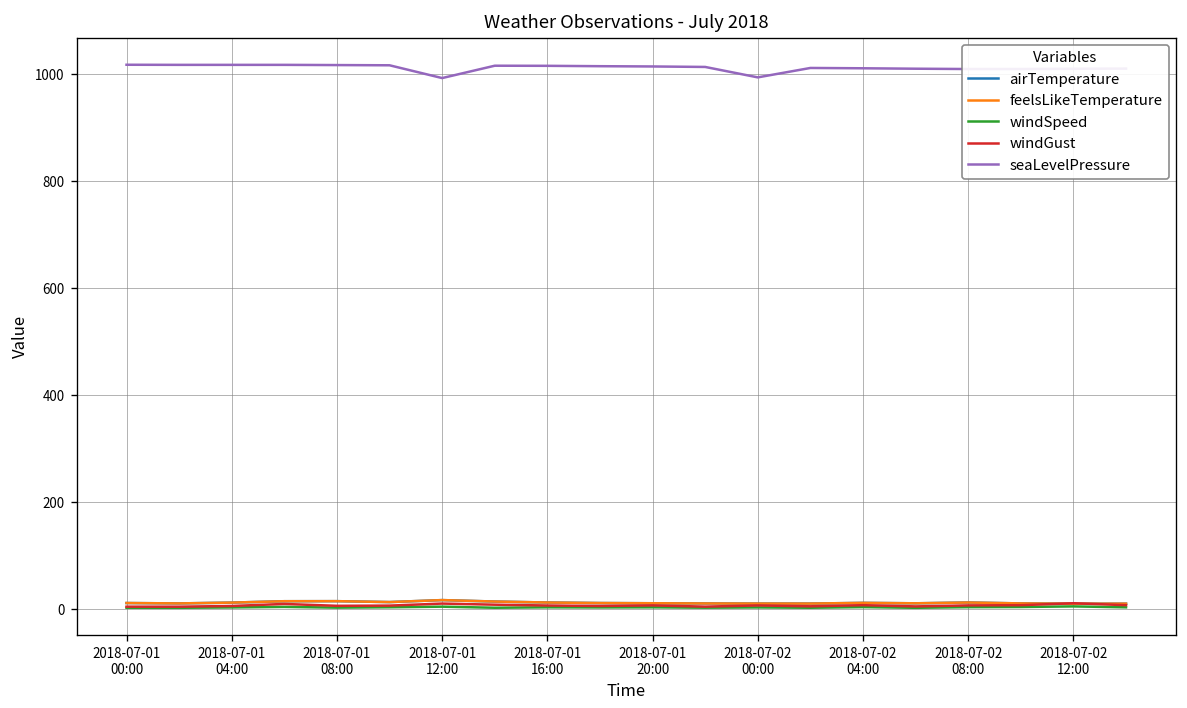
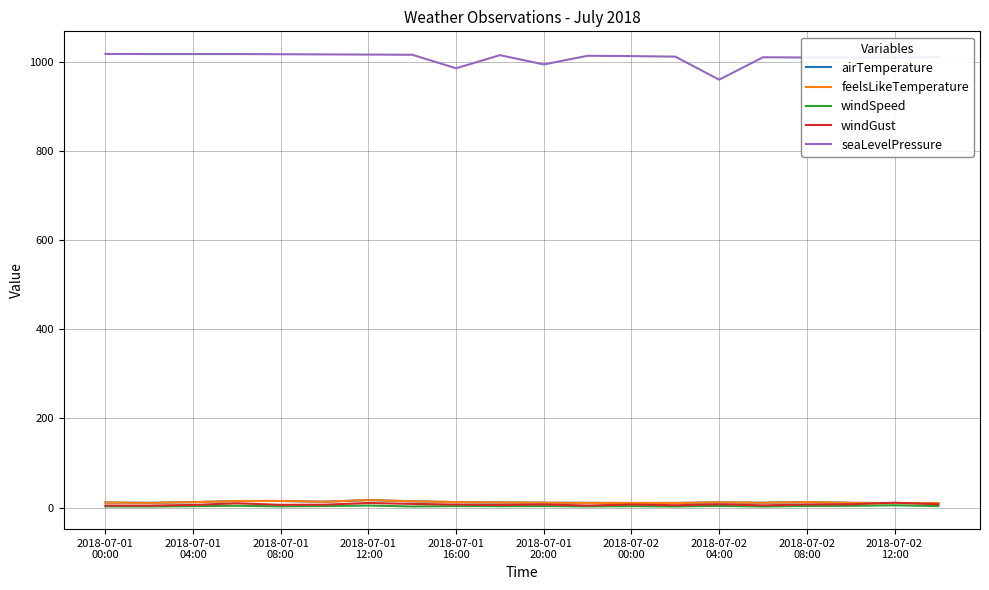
seaLevelPressure, 2018-07-01 12:00: 990 -> 1020
seaLevelPressure, 2018-07-01 16:00: 1020 -> 990
seaLevelPressure, 2018-07-01 20:00: 1010 -> 990
seaLevelPressure, 2018-07-02 00:00: 990 -> 1010
seaLevelPressure, 2018-07-02 04:00: 1010 -> 960
